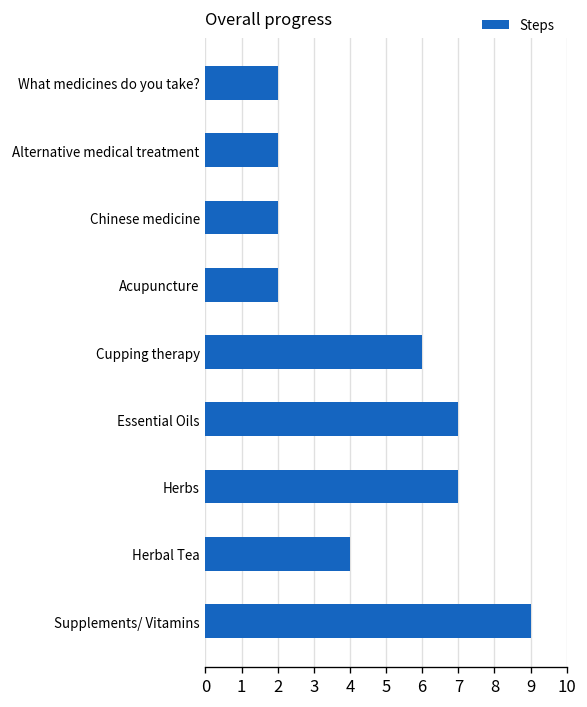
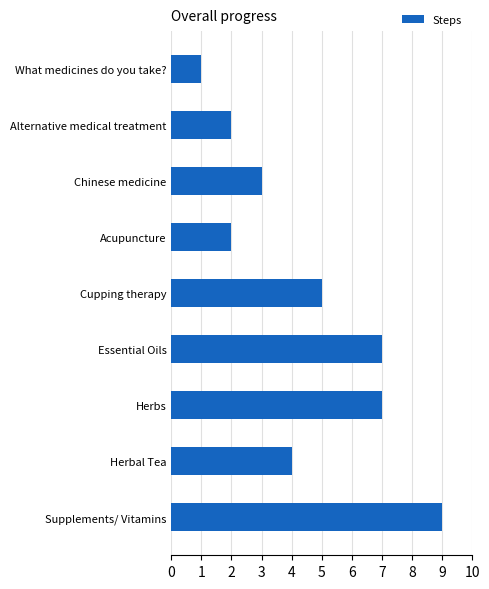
What medicines do you take?: 2 -> 1
Chinese medicine: 2 -> 3
Cupping therapy: 6 -> 5
